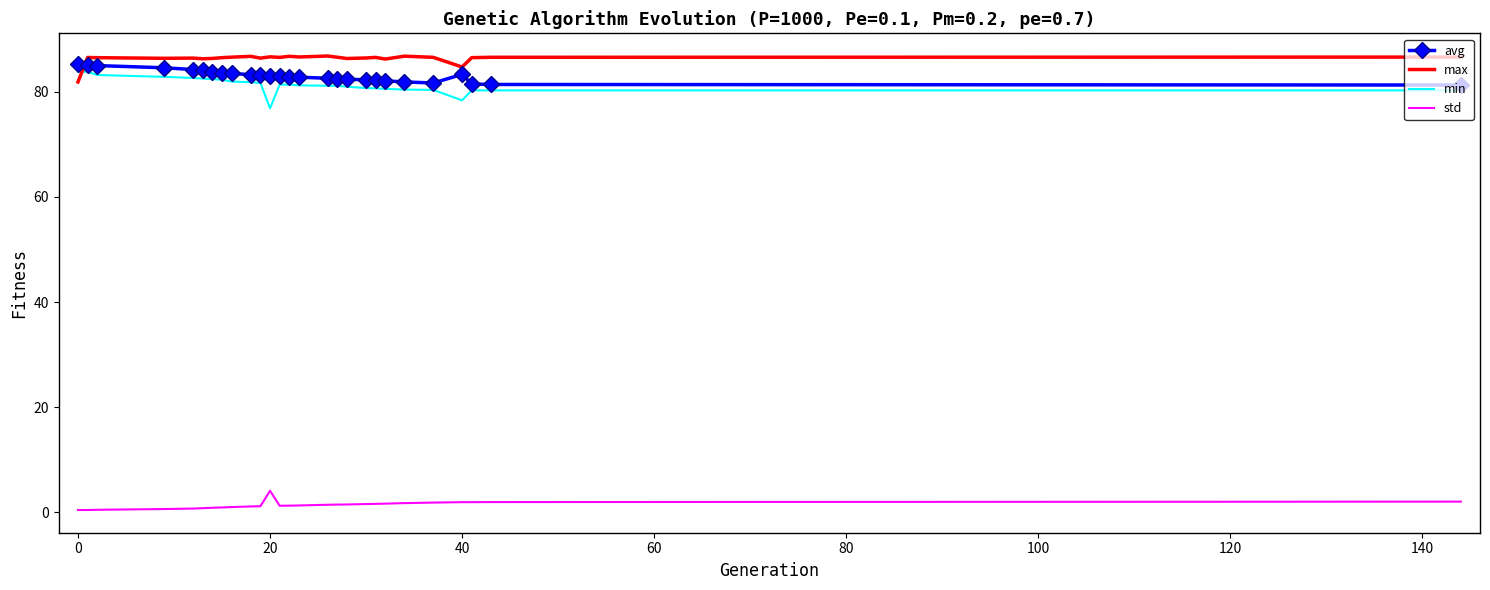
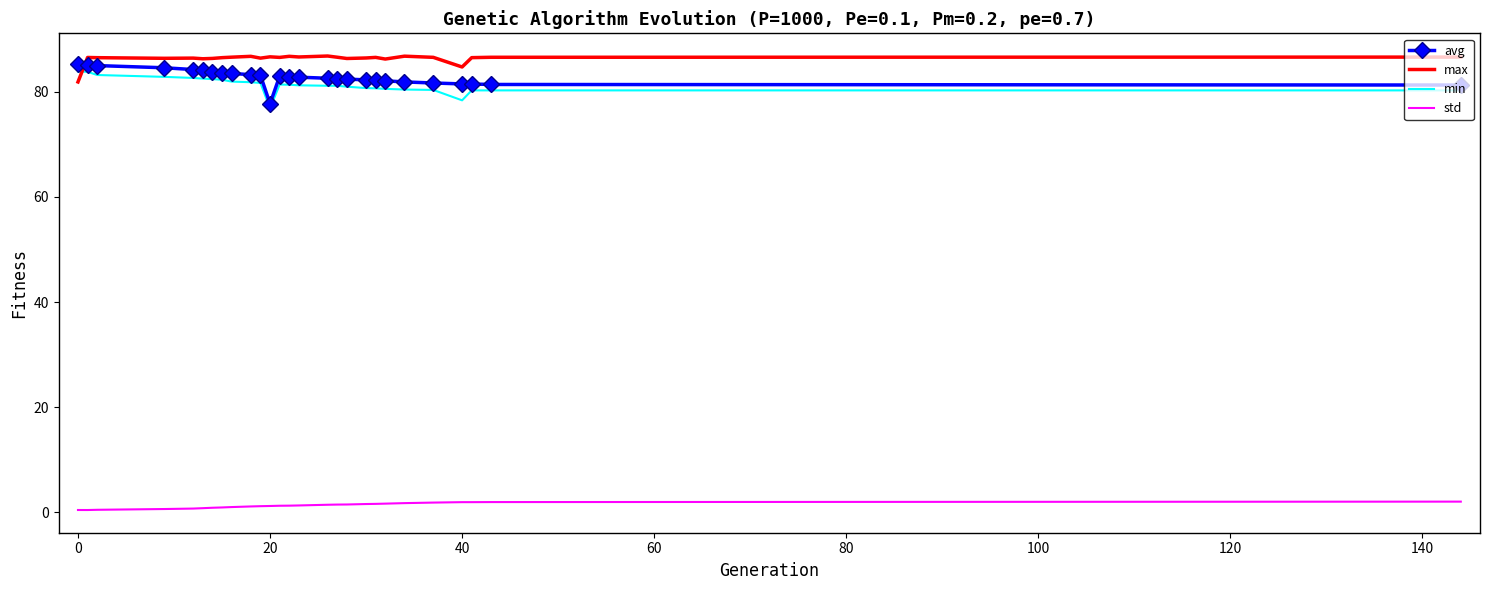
avg, 20: 83 -> 78
std, 20: 4 -> 1
avg, 40: 83 -> 81
